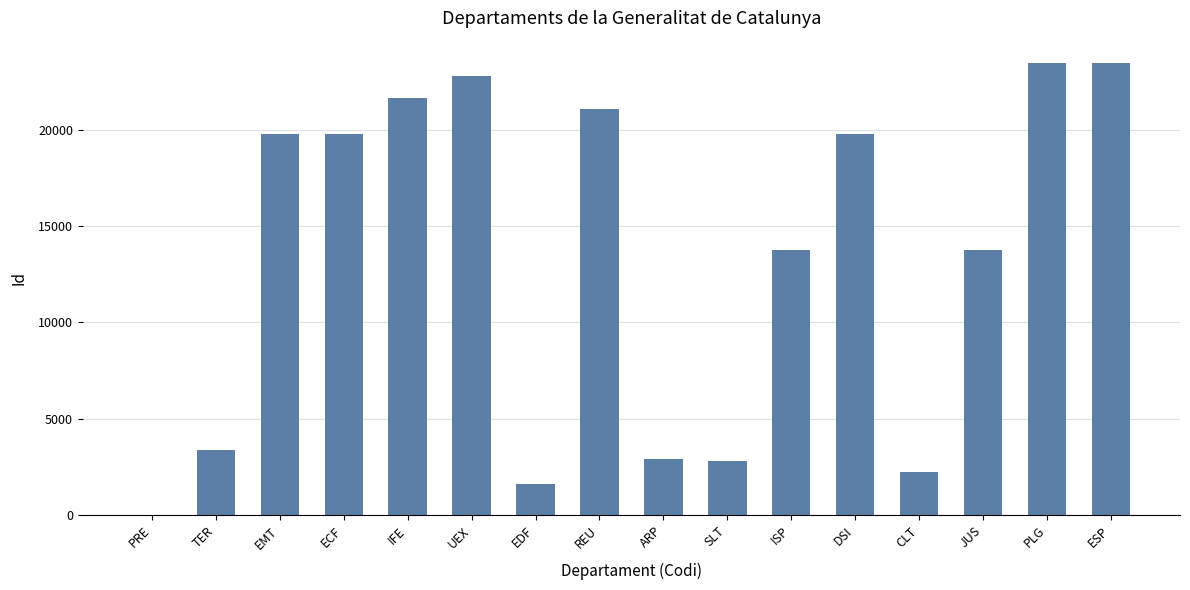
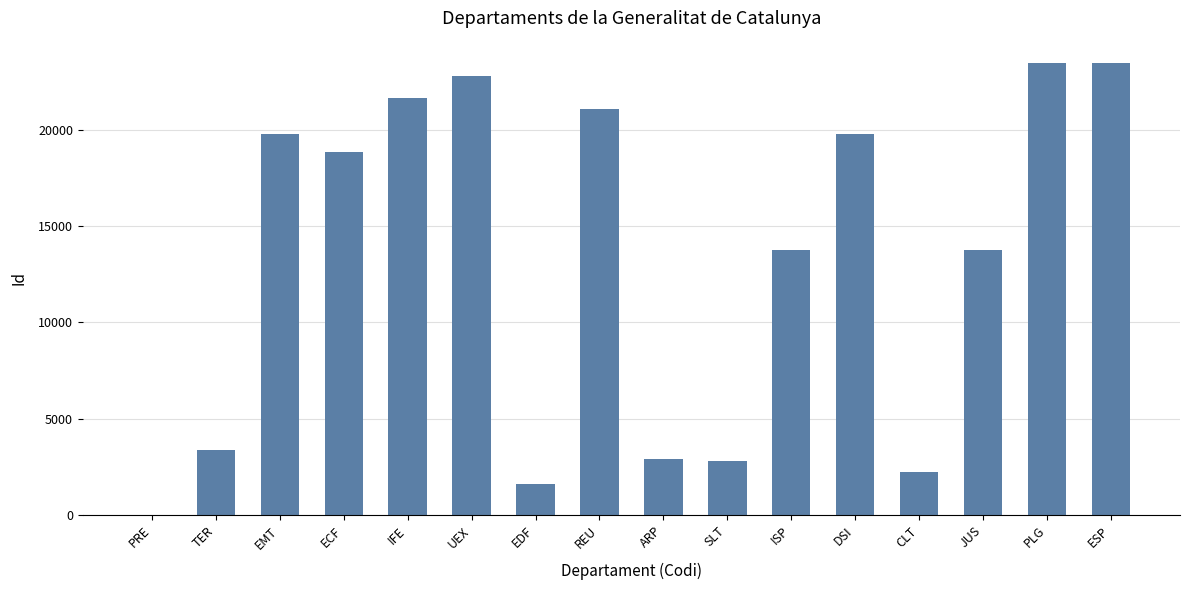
ECF: 19800 -> 18800
